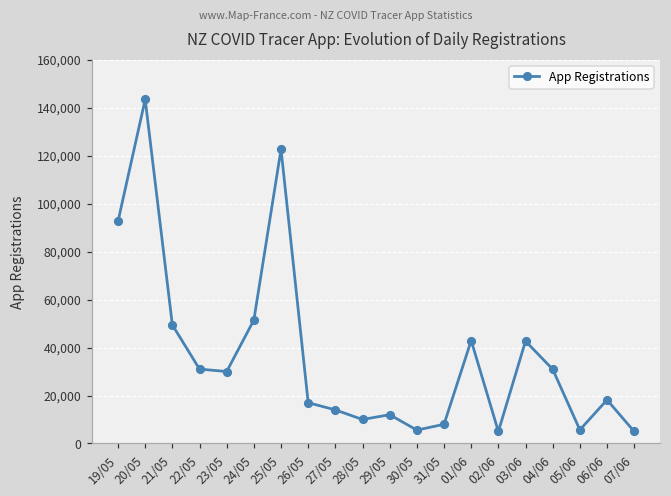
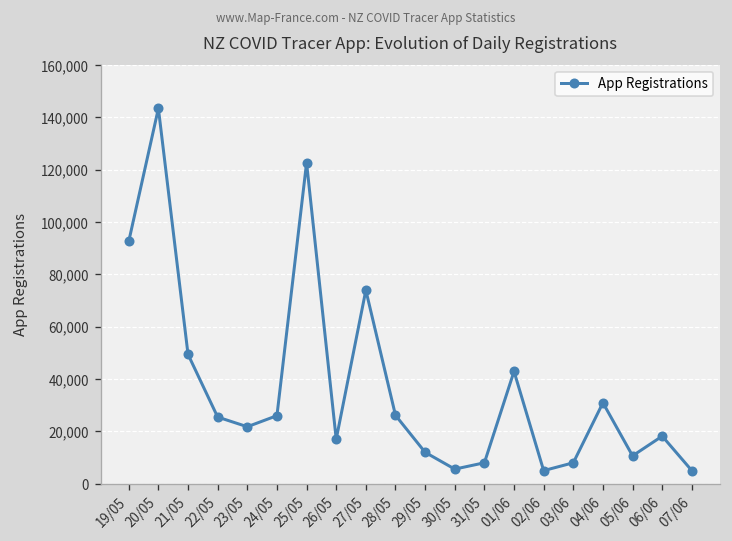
22/05: 31,000 -> 25,000
23/05: 30,000 -> 22,000
24/05: 51,000 -> 26,000
27/05: 14,000 -> 74,000
28/05: 10,000 -> 26,000
03/06: 43,000 -> 8,000
05/06: 6,000 -> 11,000
